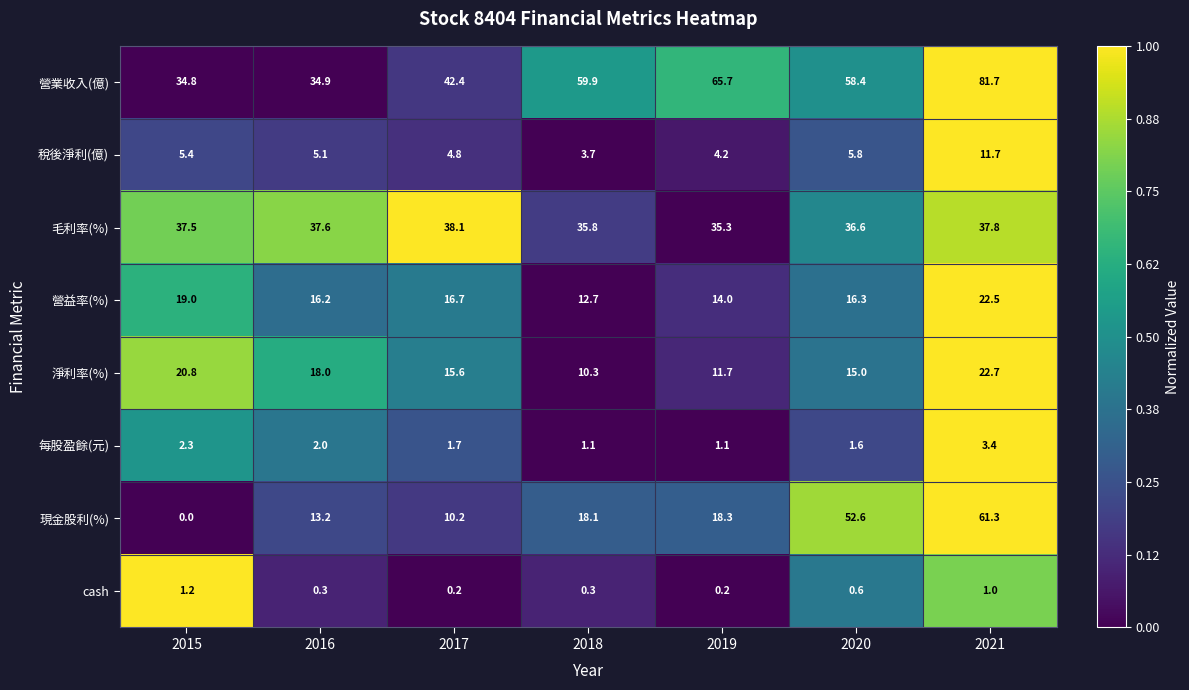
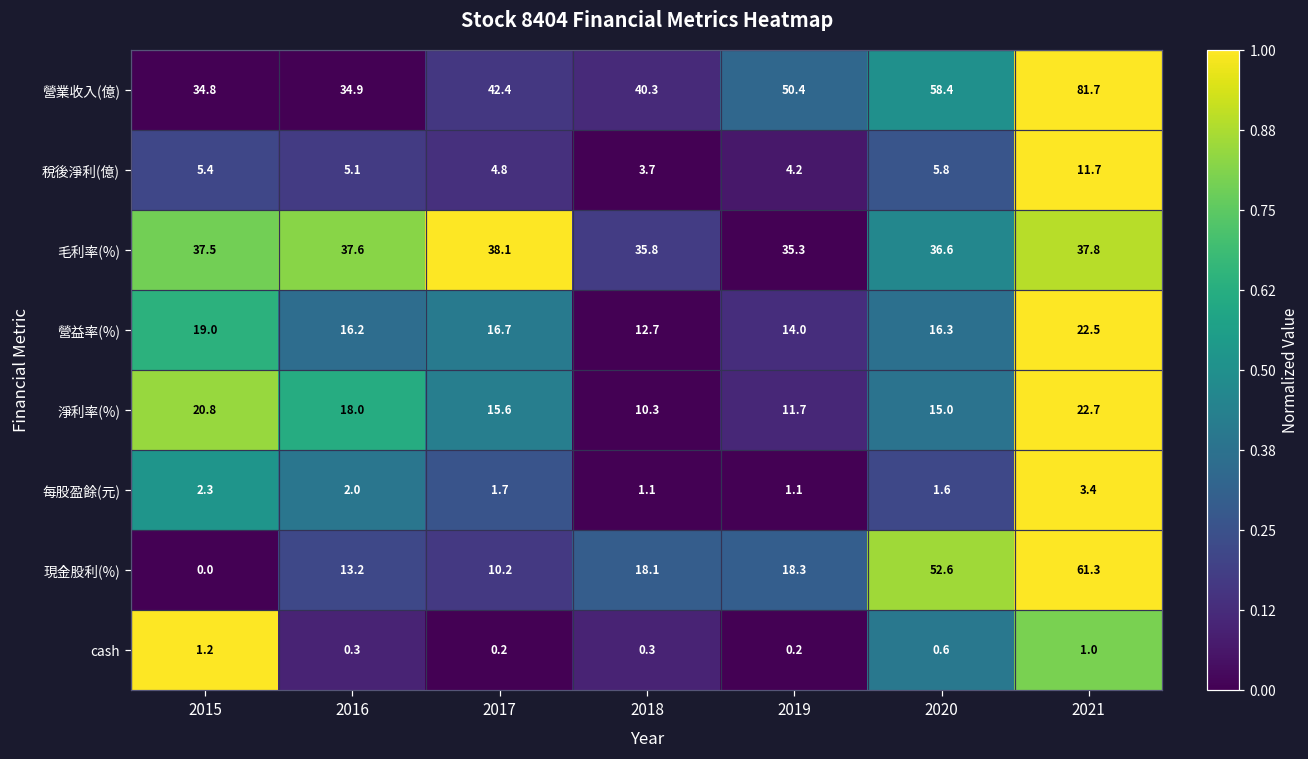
營業收入(億), 2018: 59.9 -> 40.3
營業收入(億), 2019: 65.7 -> 50.4
